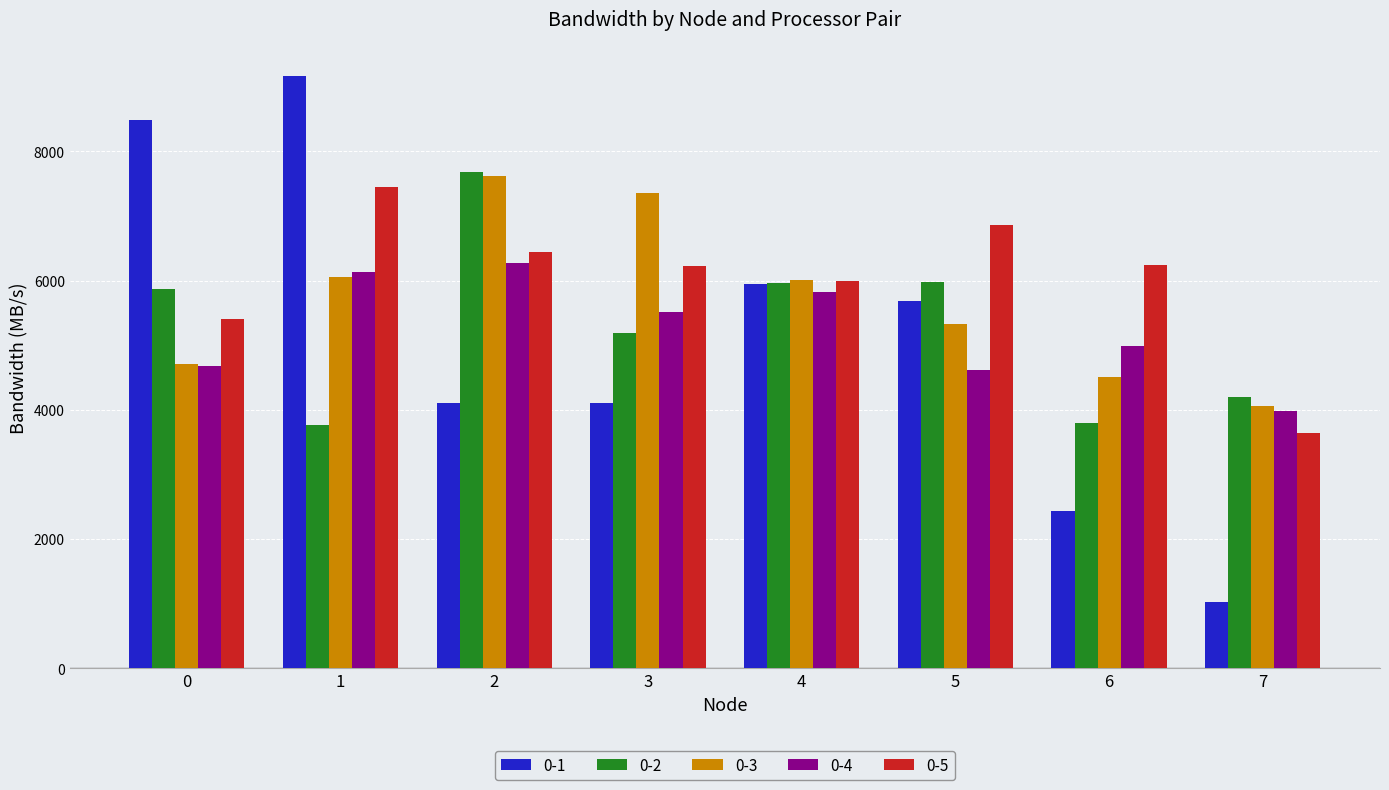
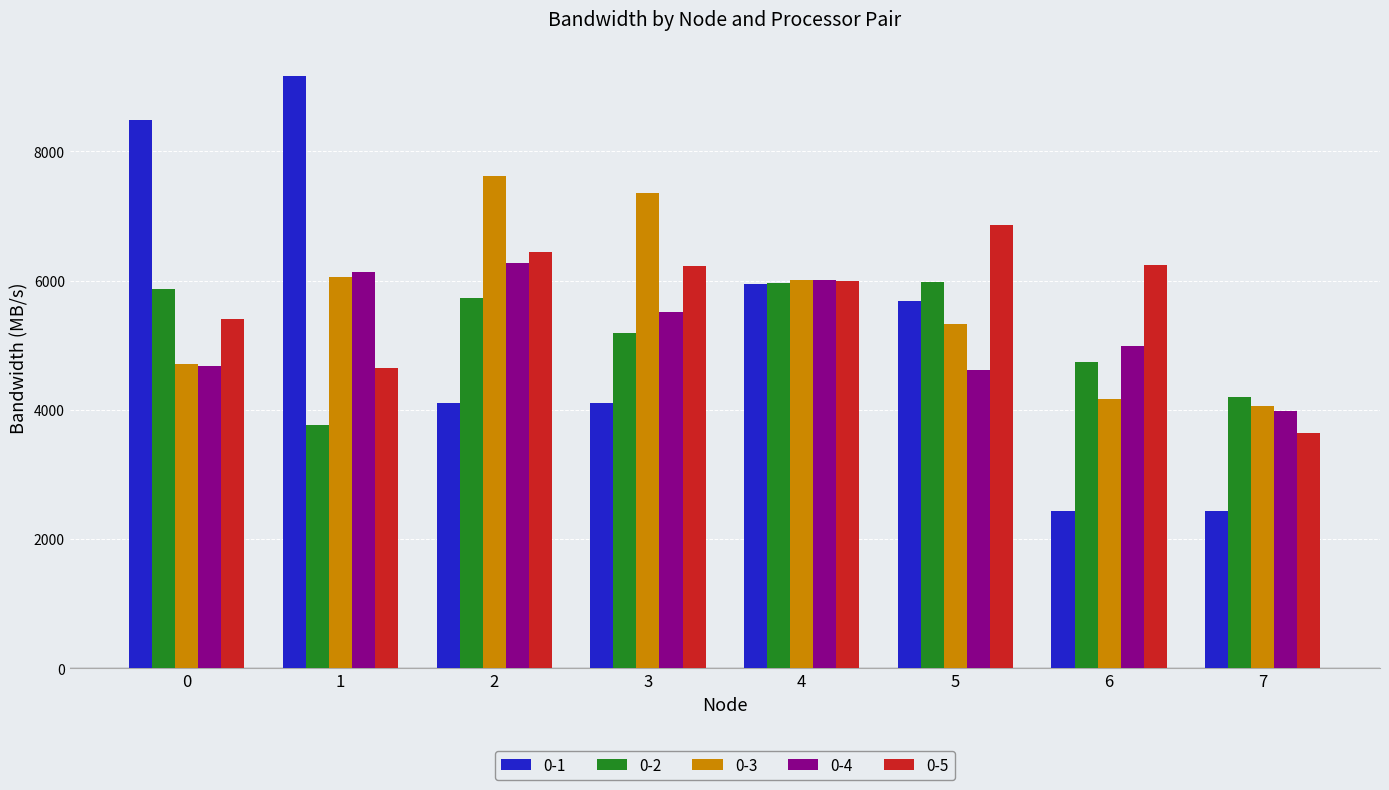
0-5, 1: 7400 -> 4600
0-2, 2: 7700 -> 5700
0-4, 4: 5800 -> 6000
0-2, 6: 3800 -> 4700
0-3, 6: 4500 -> 4200
0-1, 7: 1000 -> 2400
